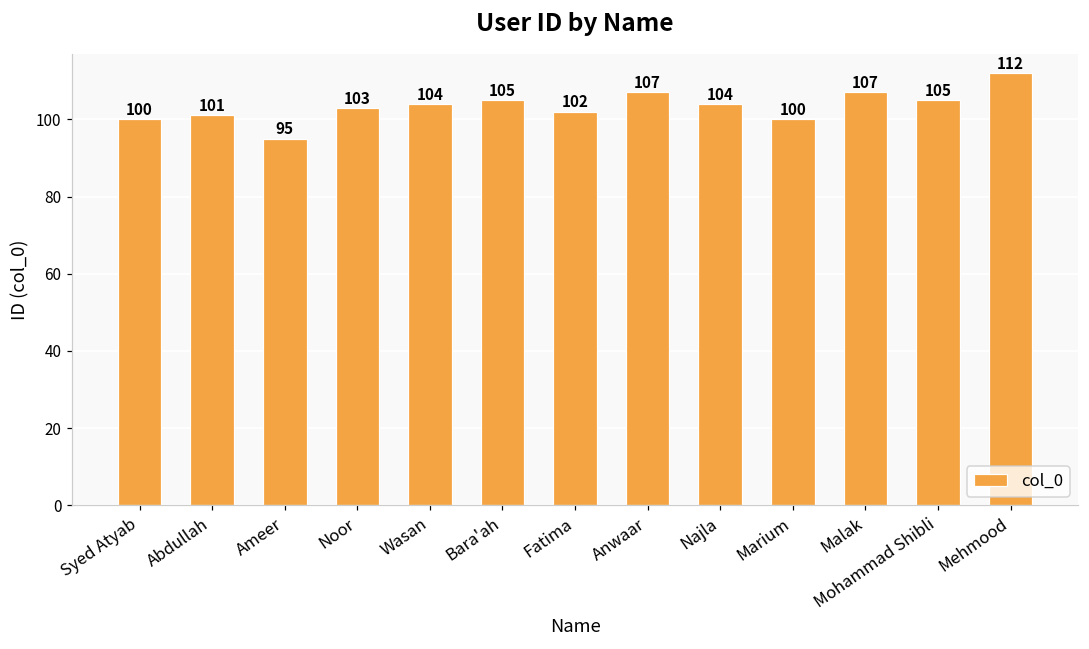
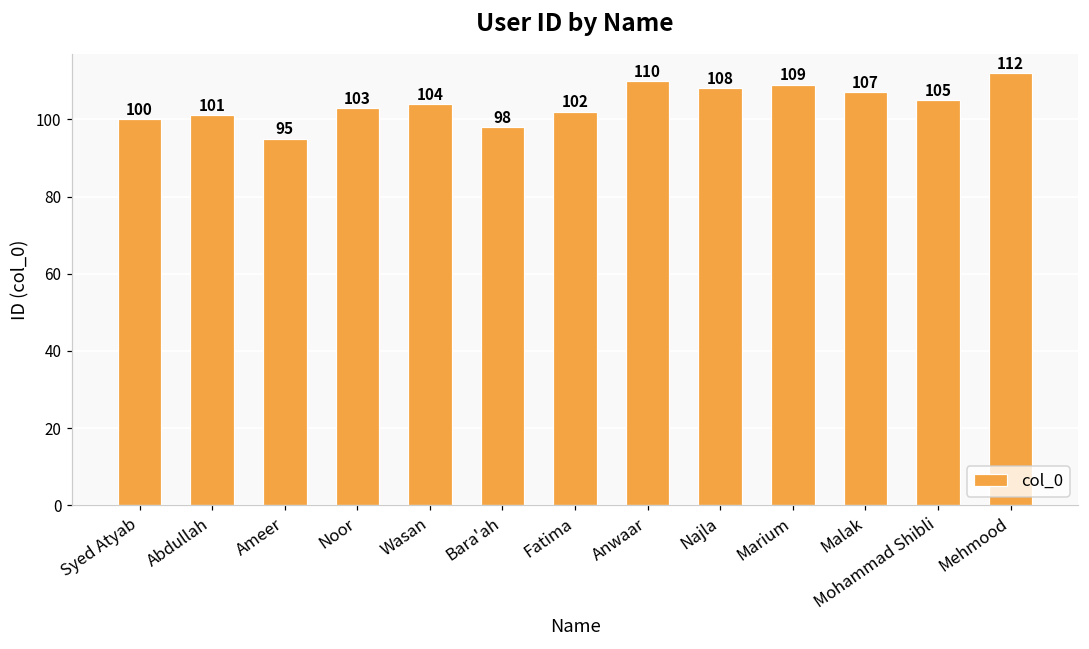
Bara'ah: 105 -> 98
Anwaar: 107 -> 110
Najla: 104 -> 108
Marium: 100 -> 109
